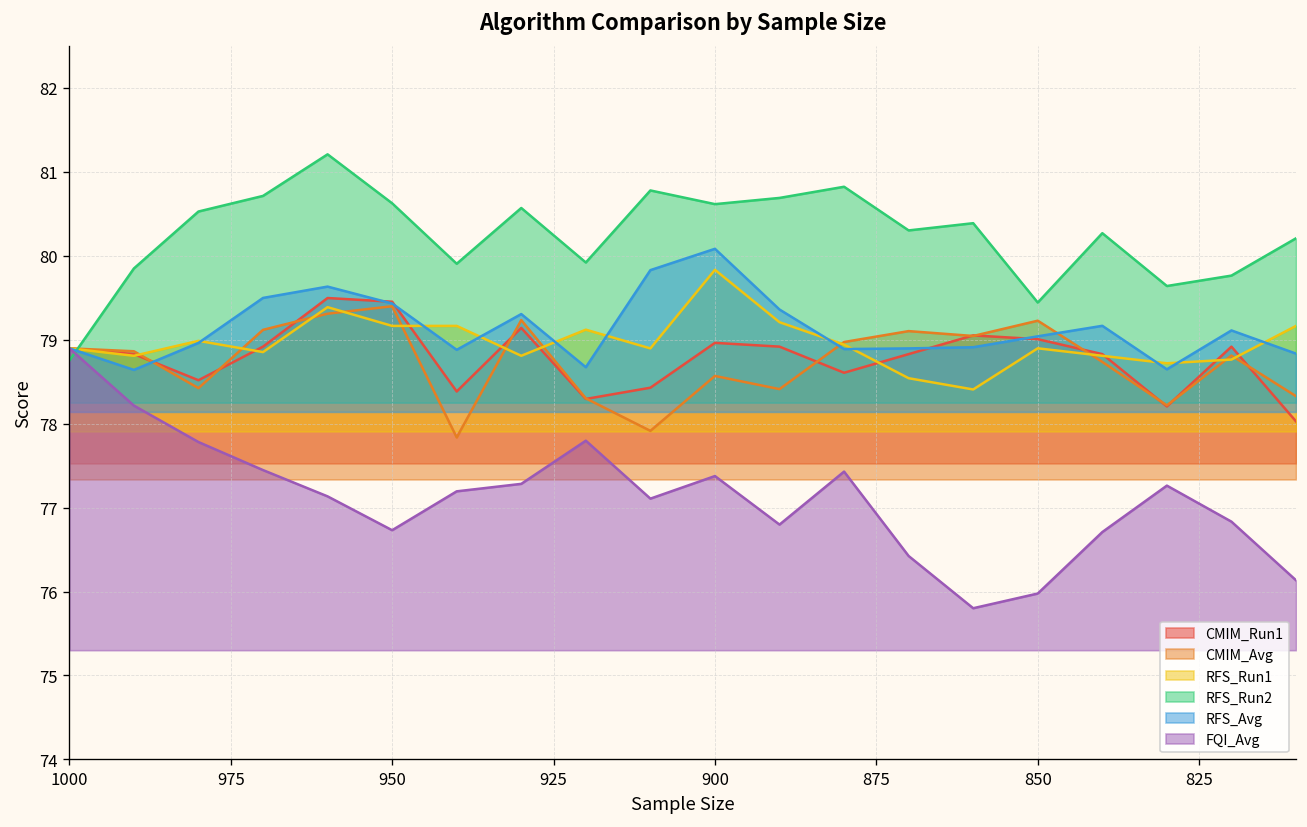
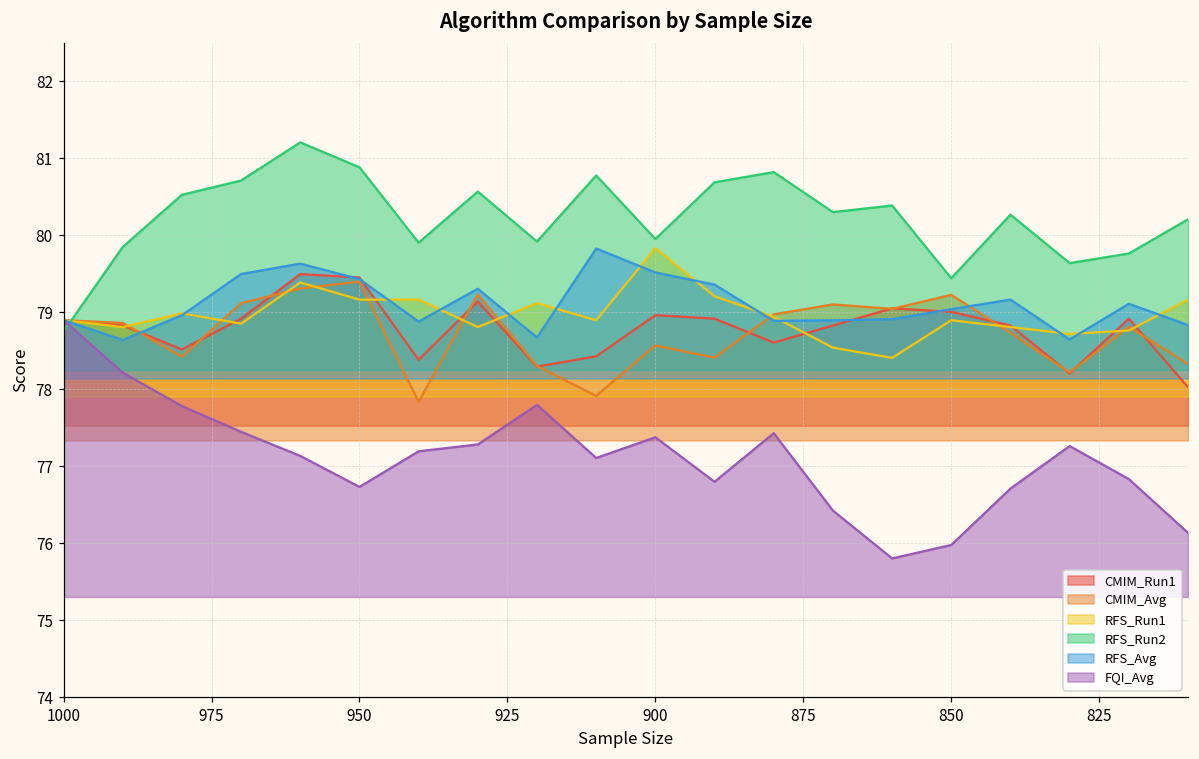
RFS_Run2, 950: 80.6 -> 80.9
RFS_Run2, 900: 80.6 -> 80.0
RFS_Avg, 900: 80.1 -> 79.5
